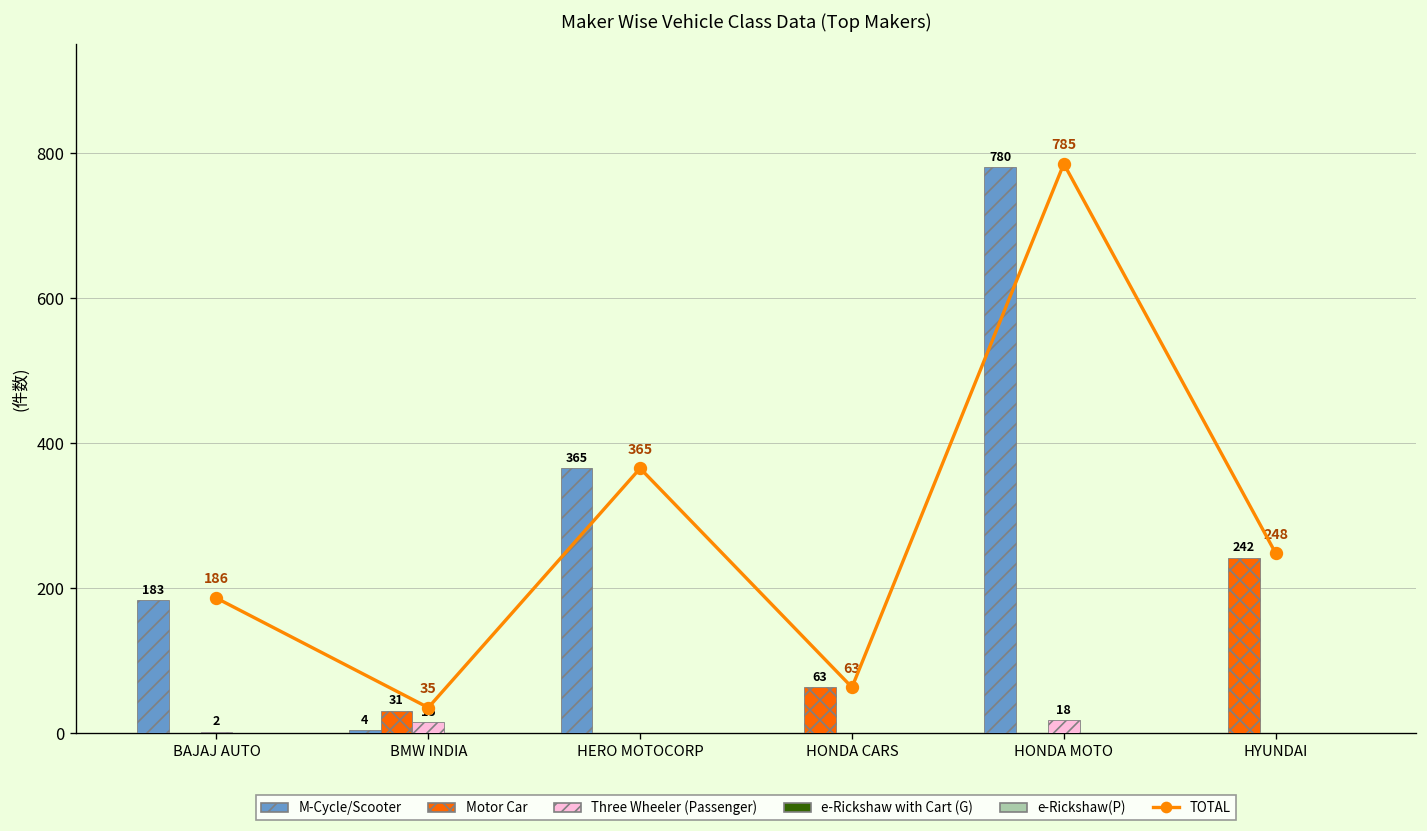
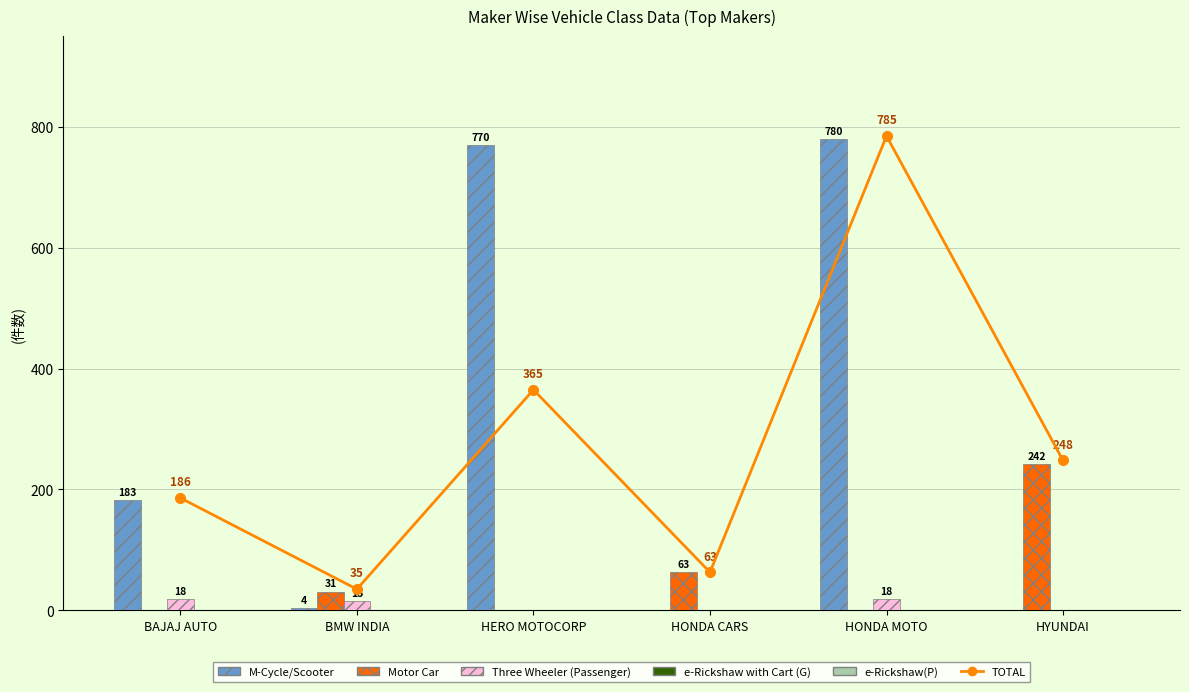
Three Wheeler (Passenger), BAJAJ AUTO: 2 -> 18
M-Cycle/Scooter, HERO MOTOCORP: 365 -> 770
